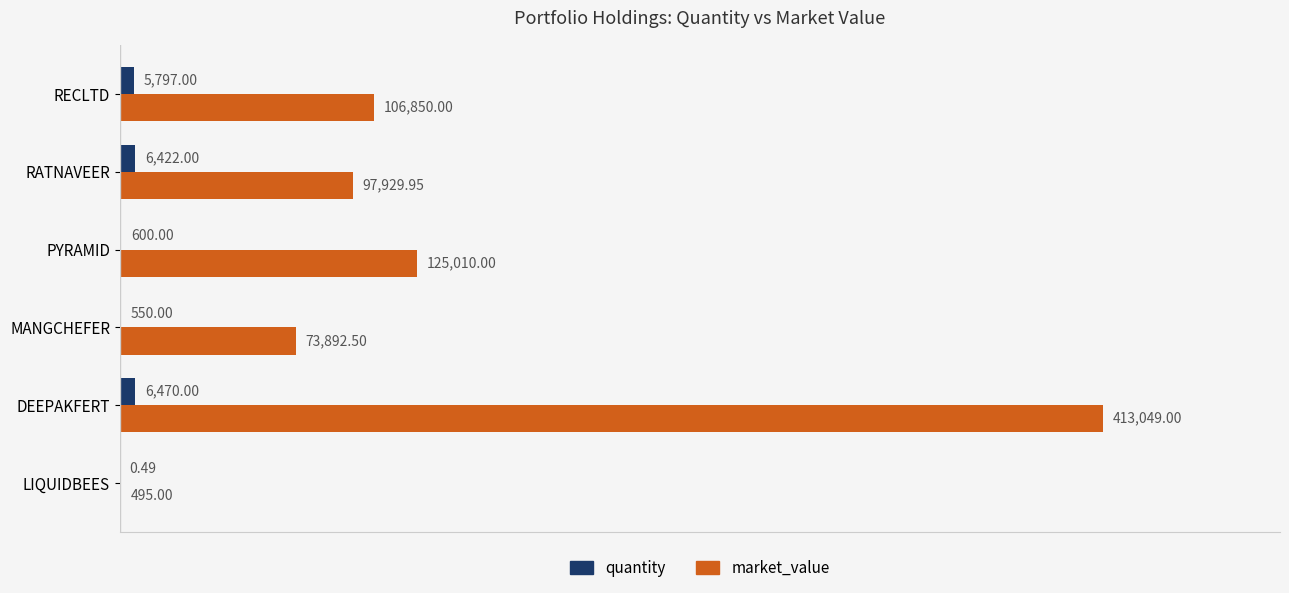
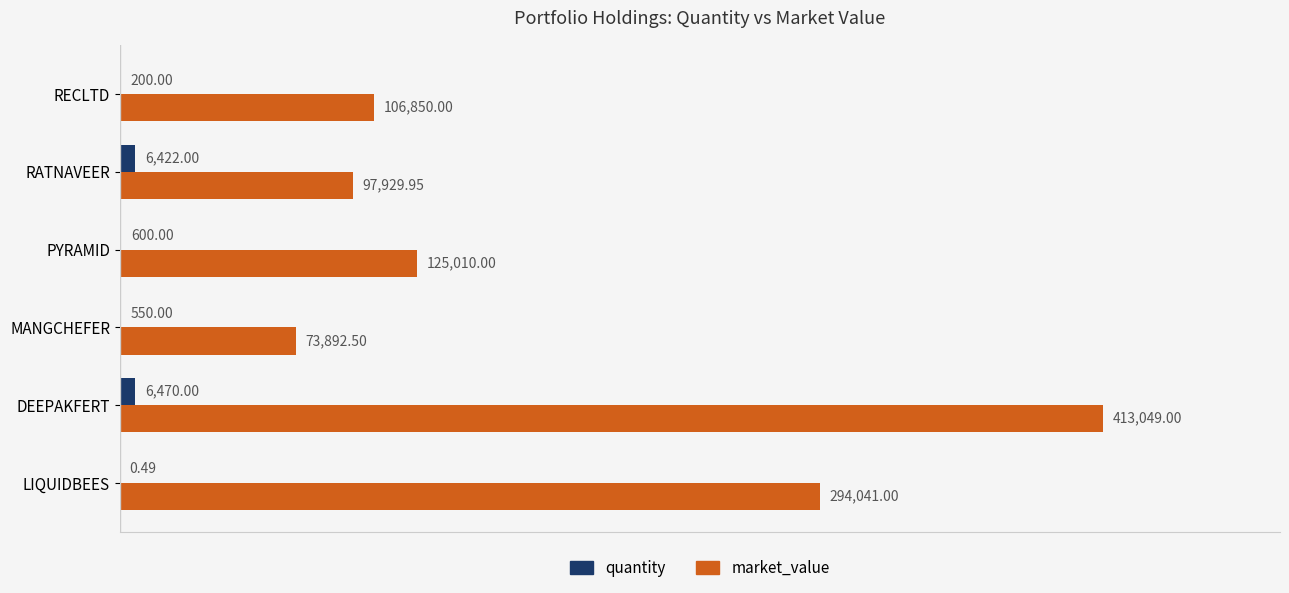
quantity, RECLTD: 5,797.00 -> 200.00
market_value, LIQUIDBEES: 495.00 -> 294,041.00
